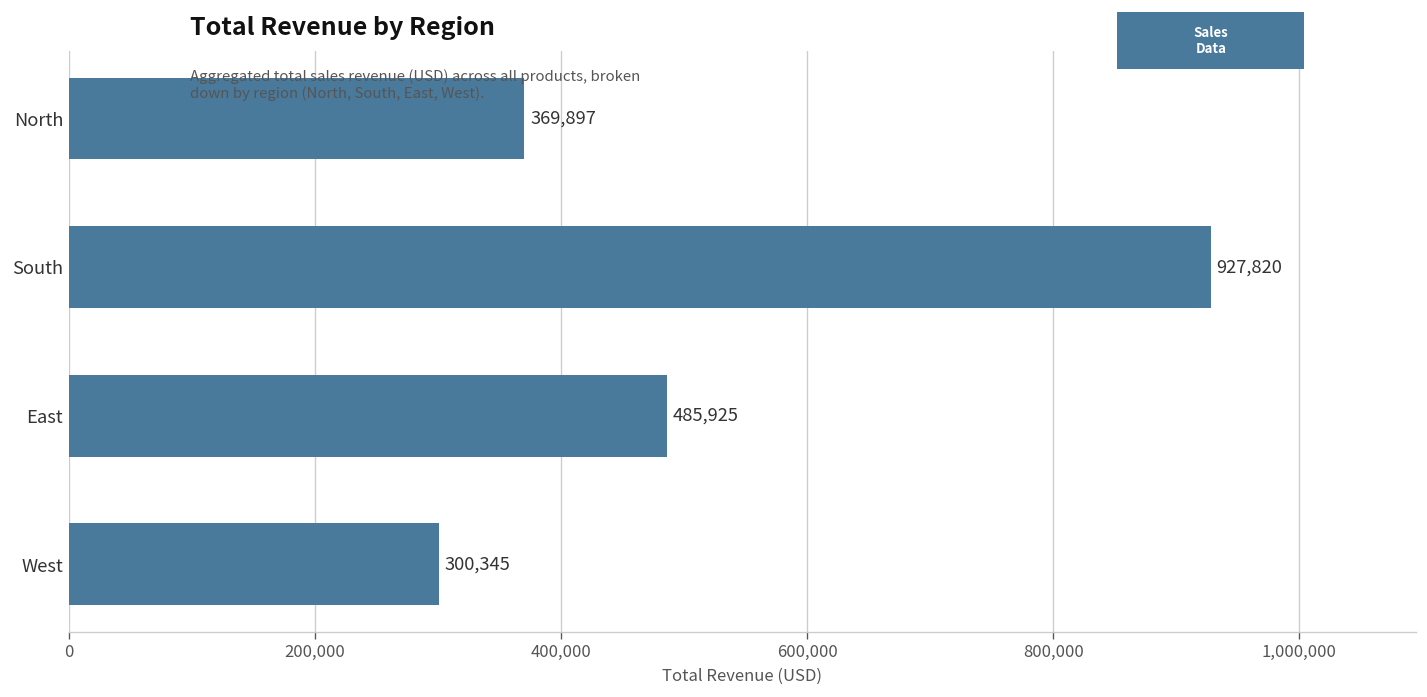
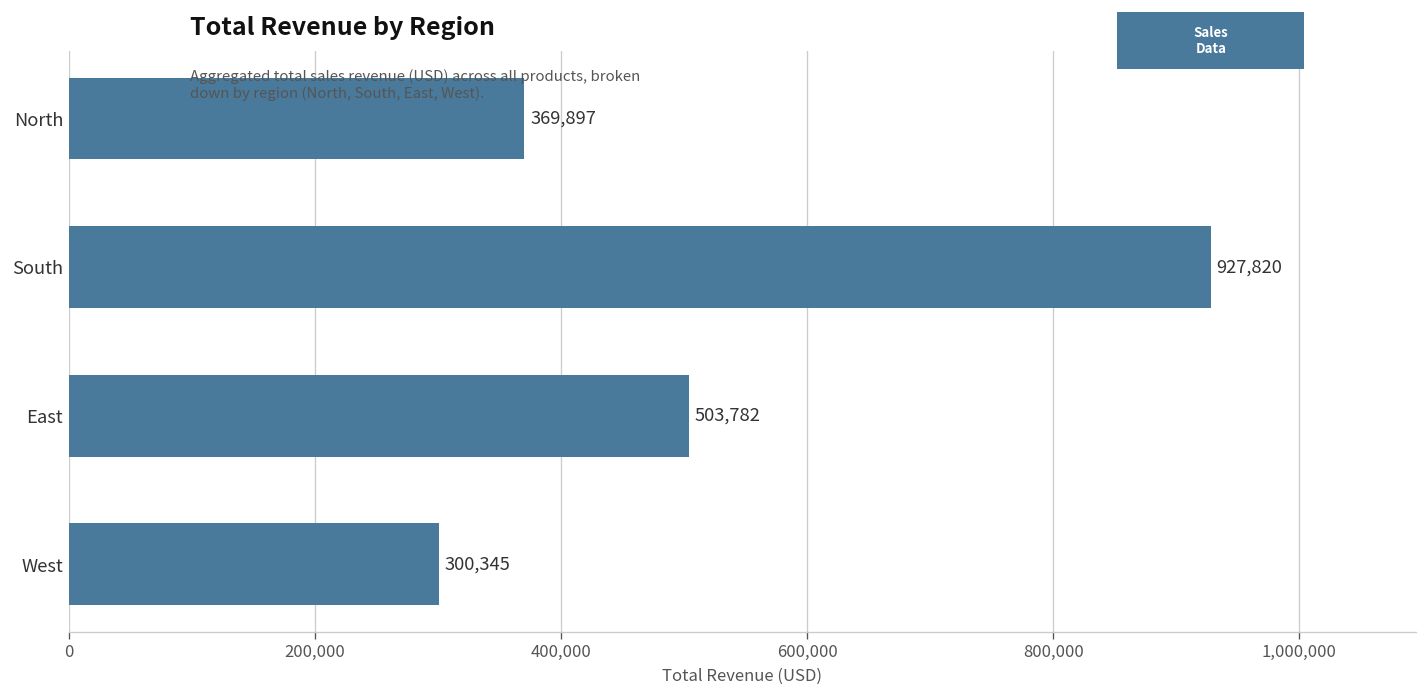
East: 485,925 -> 503,782
